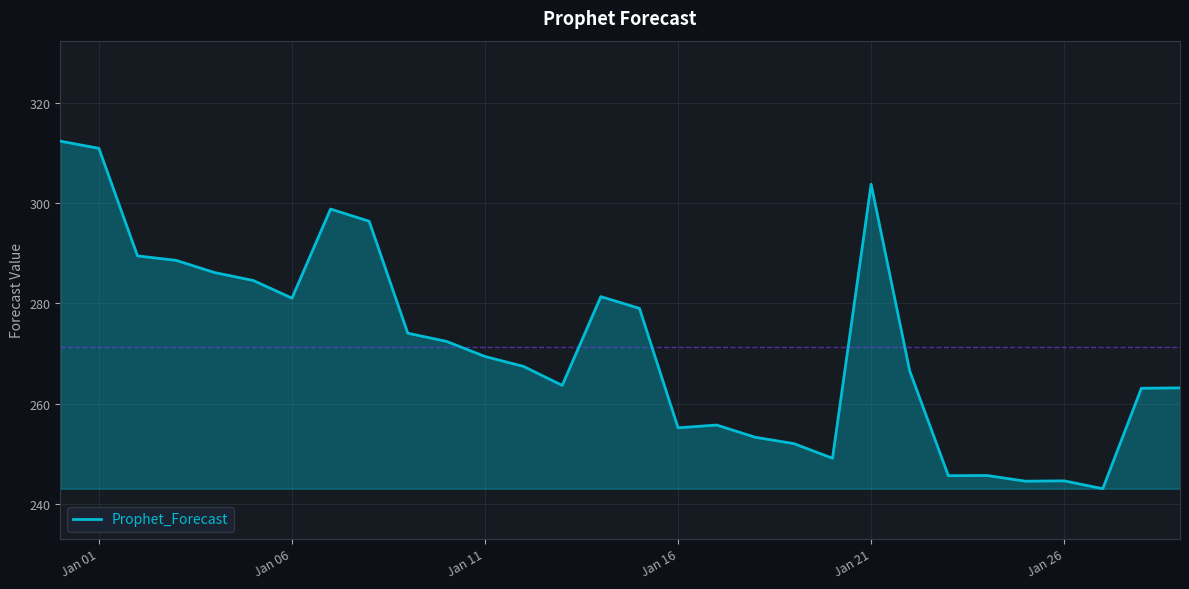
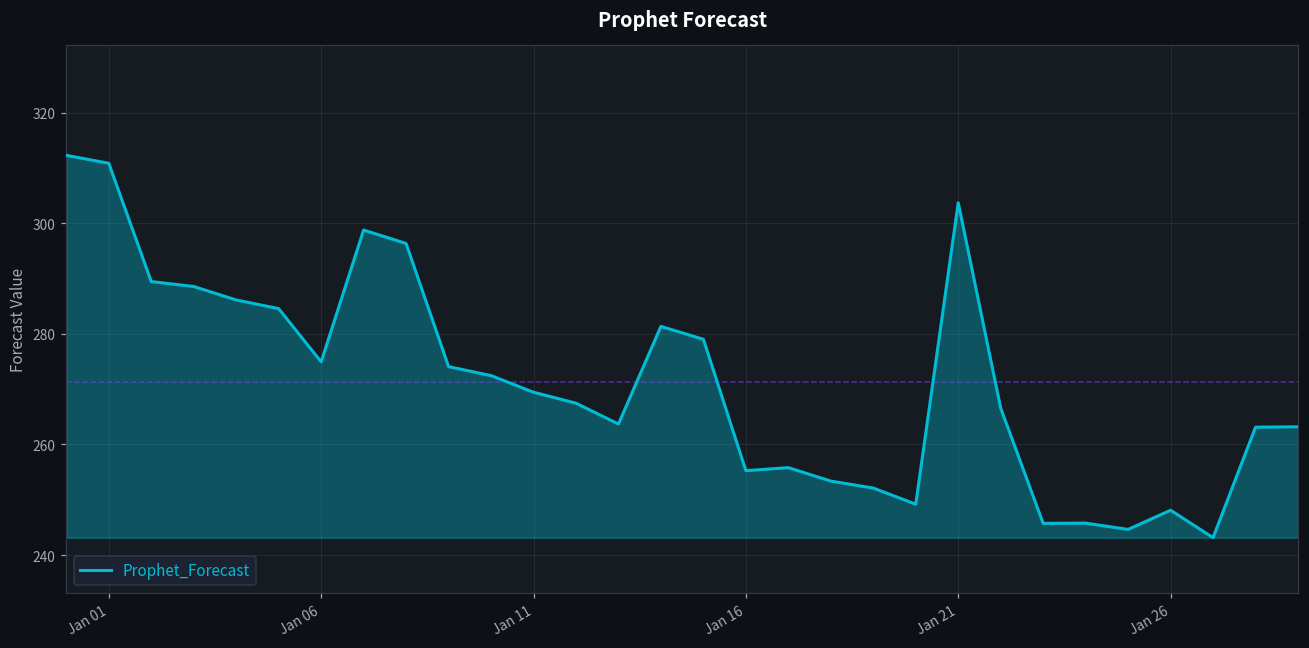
Jan 06: 281 -> 275
Jan 26: 245 -> 248
